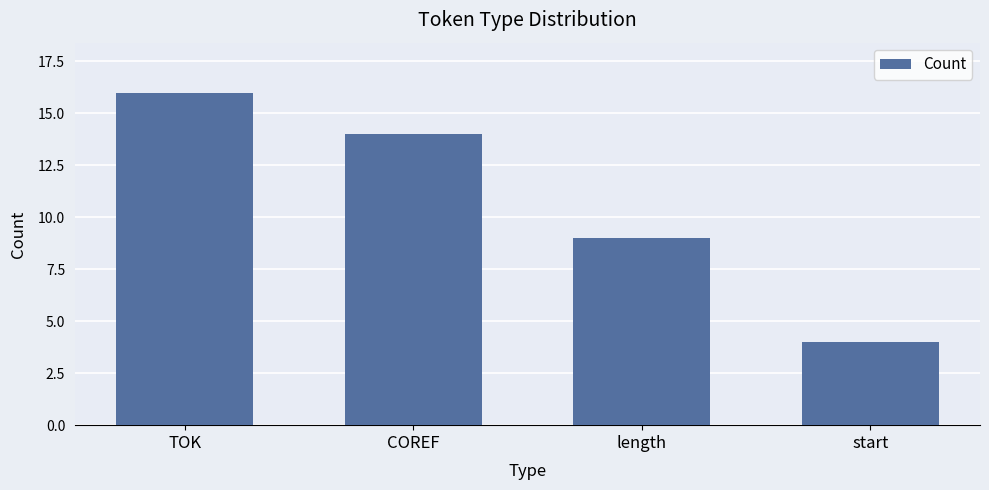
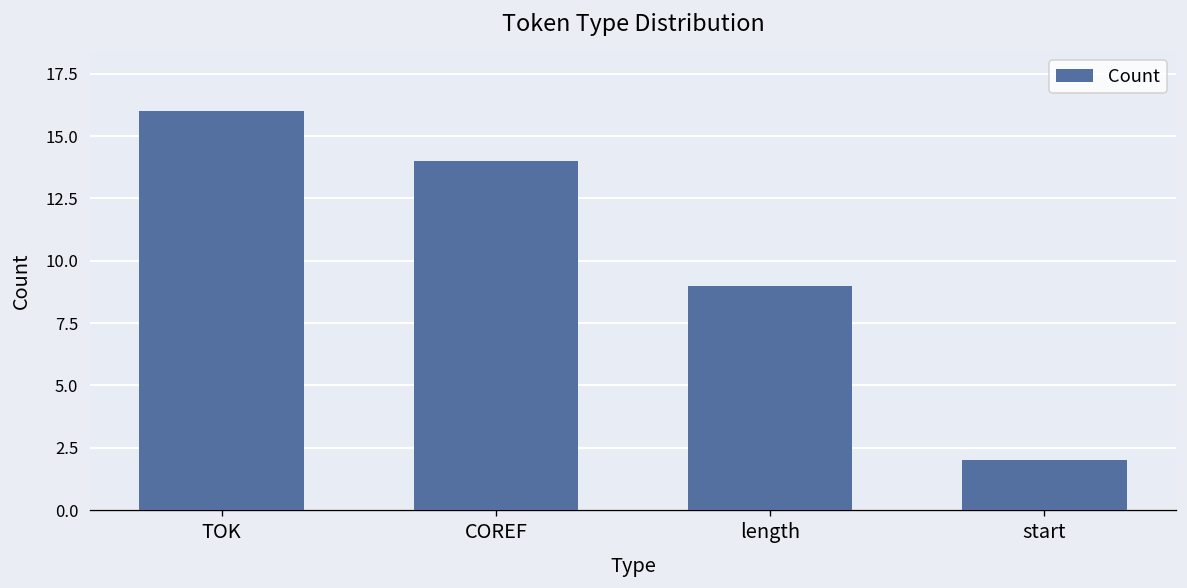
start: 4 -> 2
